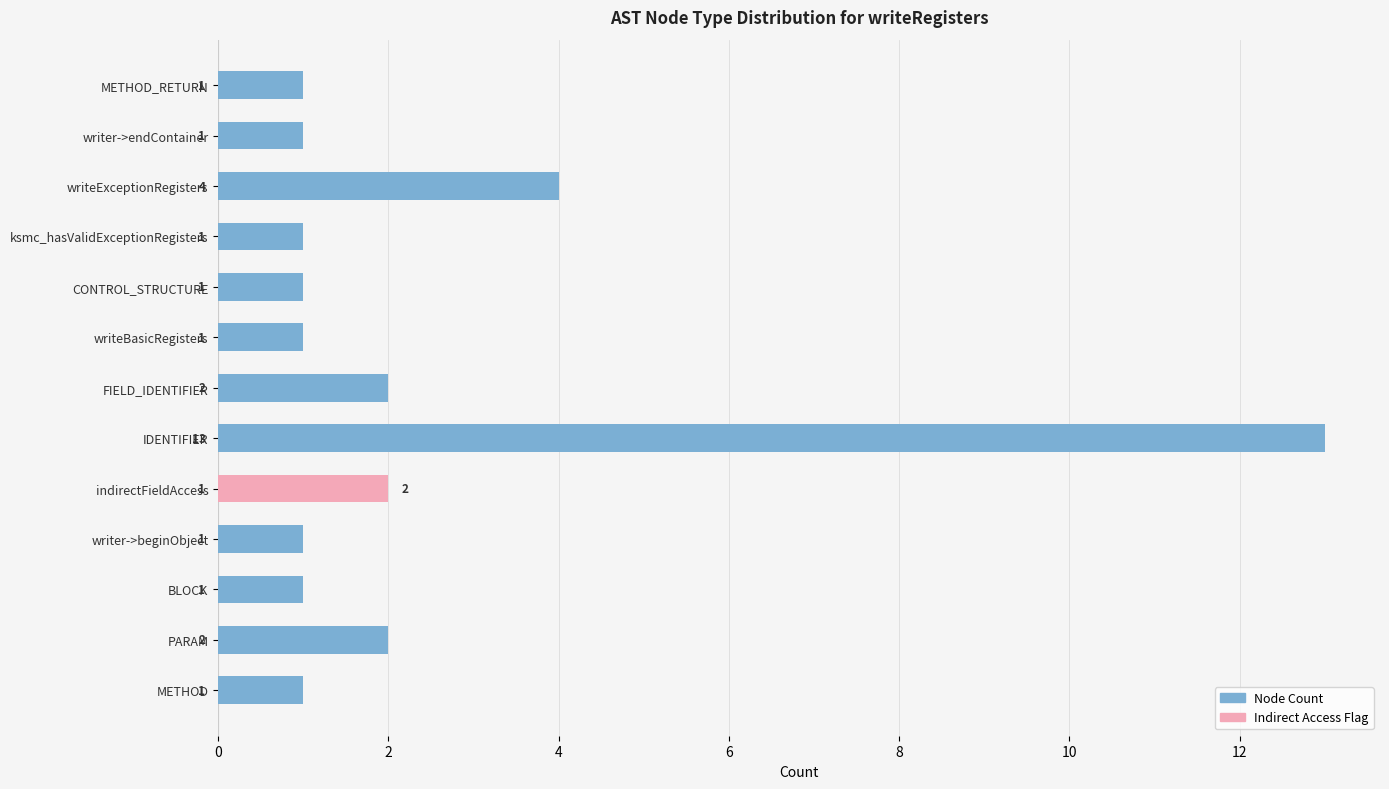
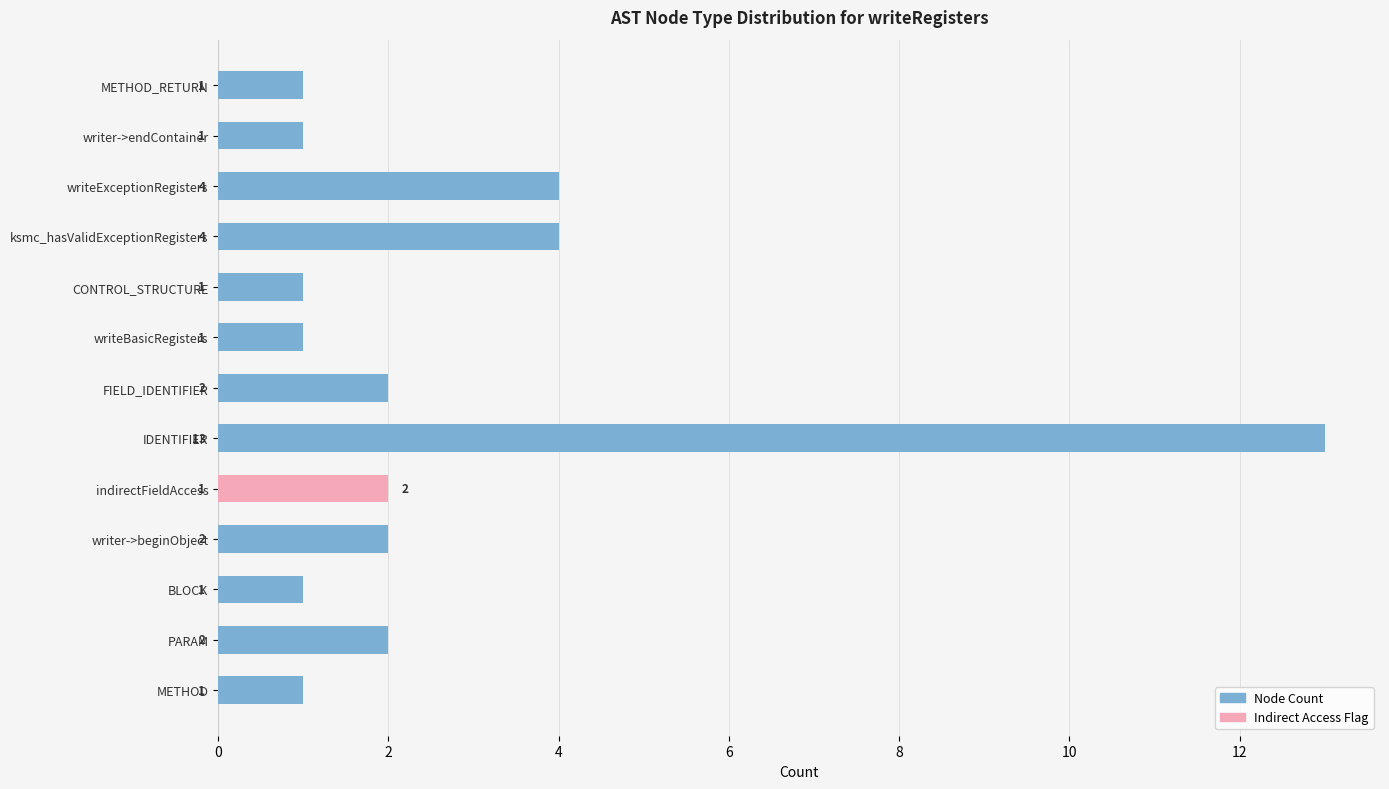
Node Count, ksmc_hasValidExceptionRegisters: 1 -> 4
Node Count, writer->beginObject: 1 -> 2
